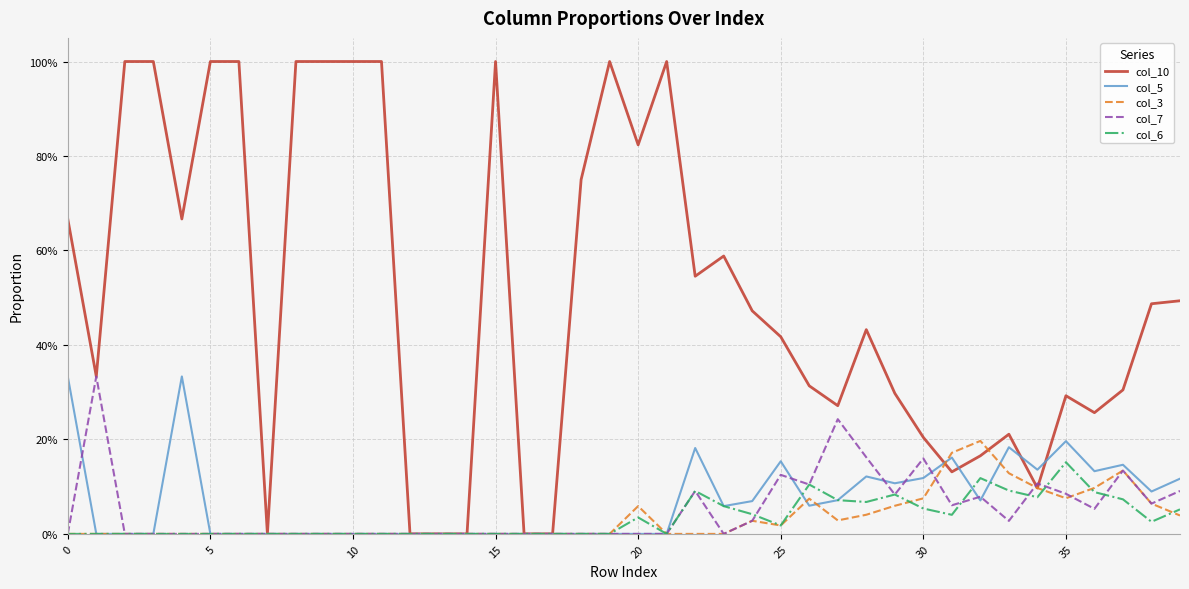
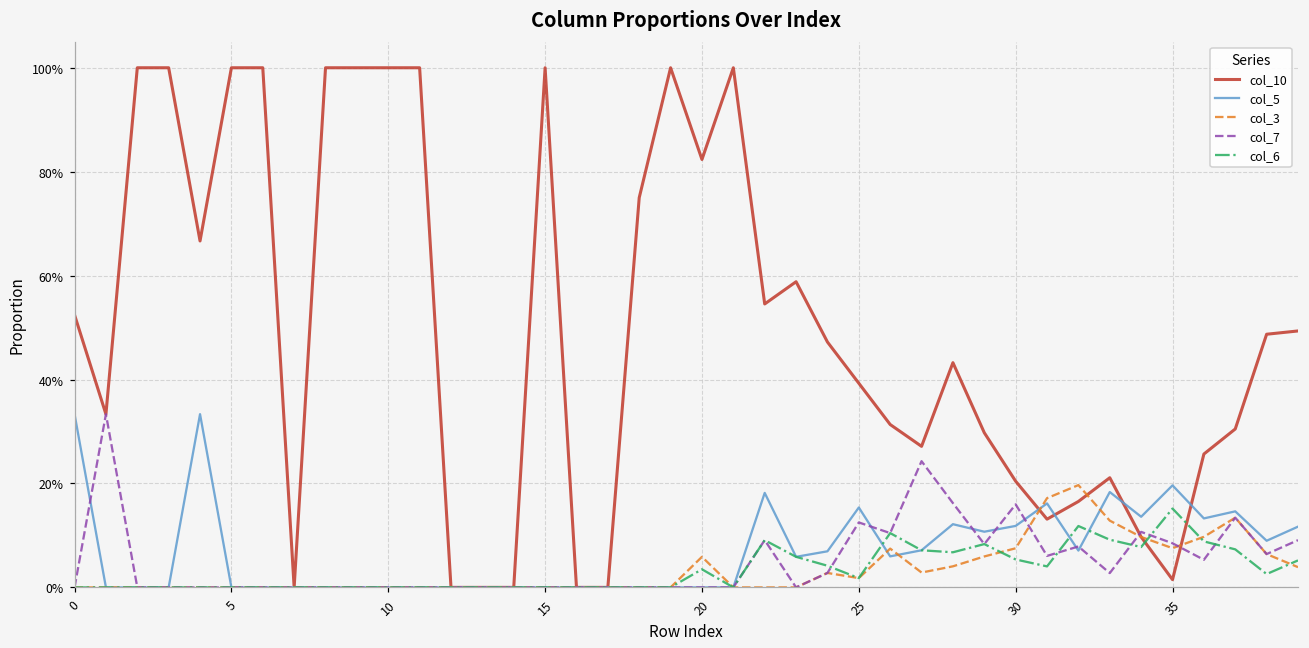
col_10, 0: 67% -> 52%
col_10, 25: 42% -> 39%
col_10, 35: 29% -> 1%
